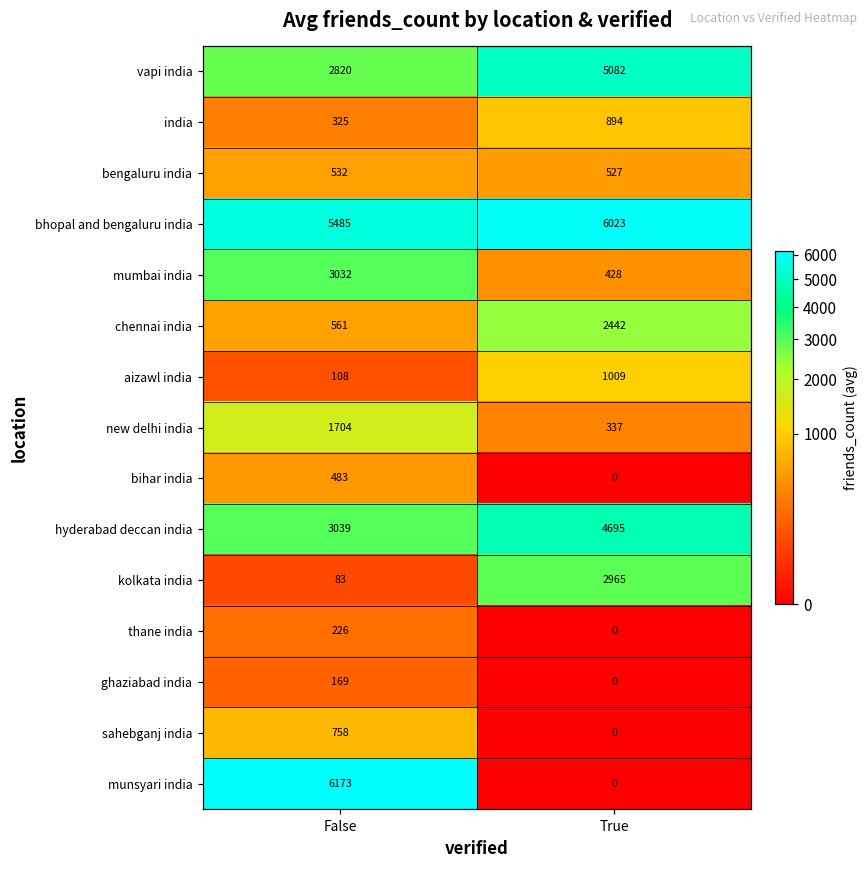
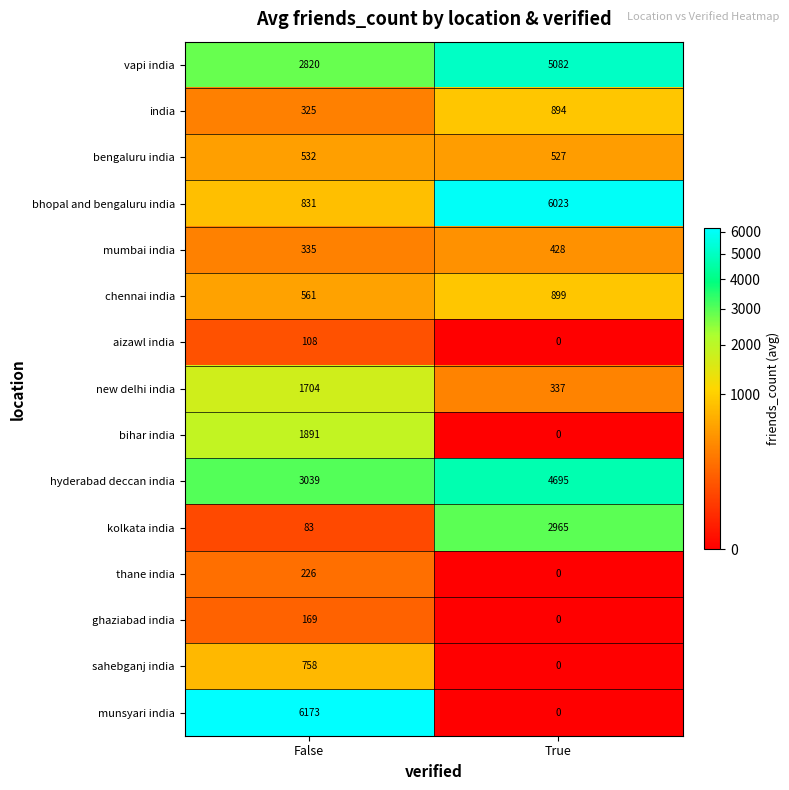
bhopal and bengaluru india, False: 5485 -> 831
mumbai india, False: 3032 -> 335
chennai india, True: 2442 -> 899
aizawl india, True: 1009 -> 0
bihar india, False: 483 -> 1891
